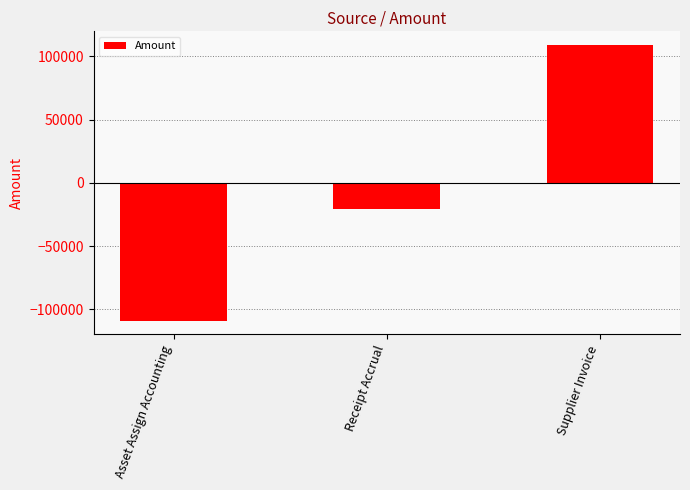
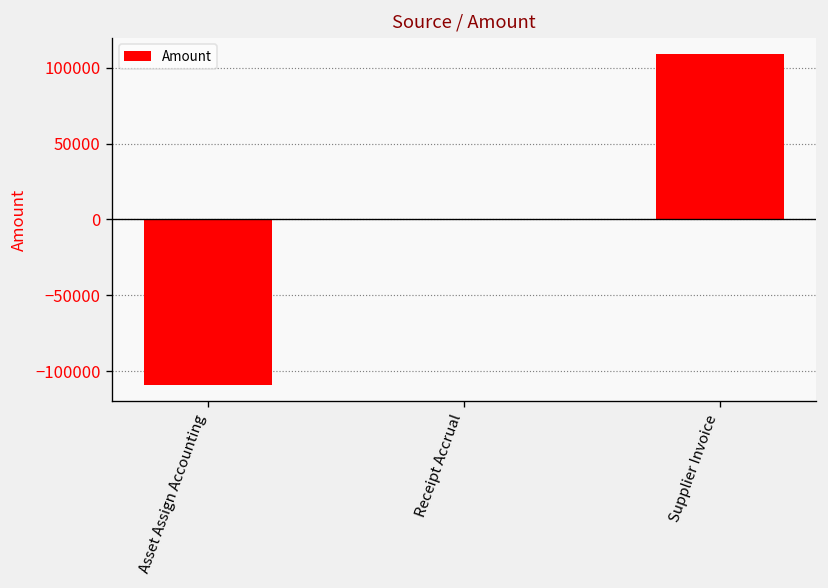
Receipt Accrual: -21000 -> 0
